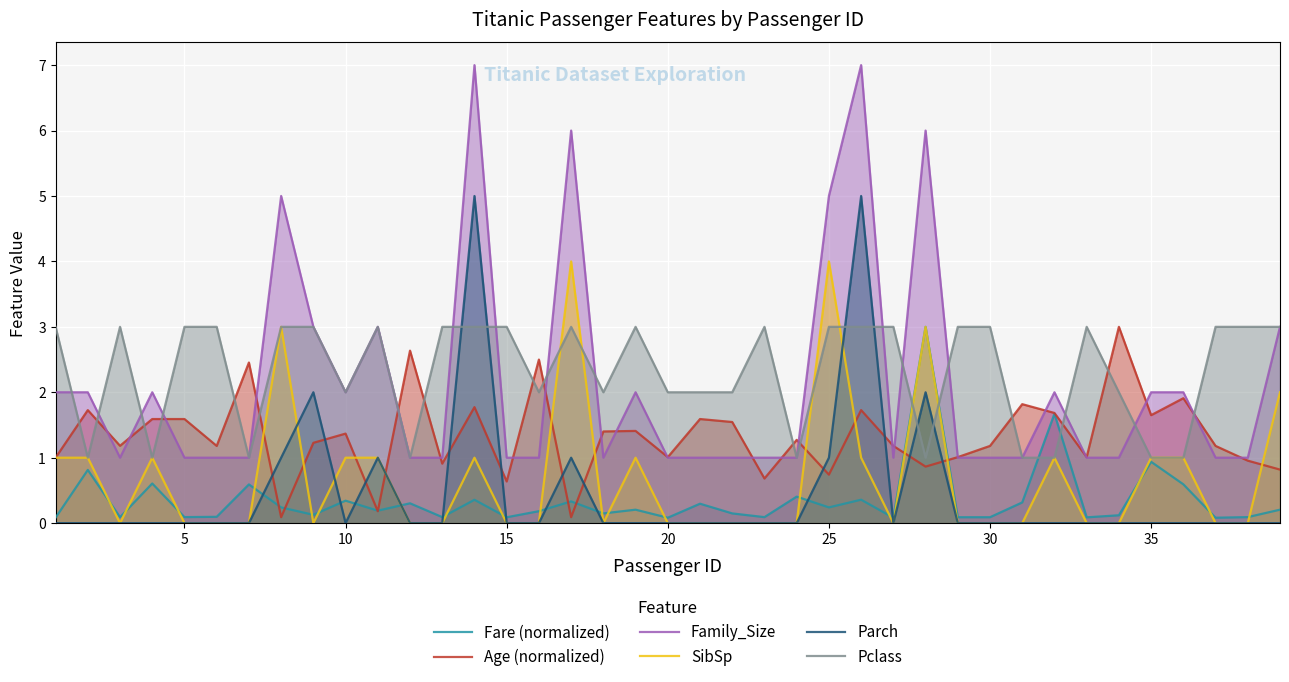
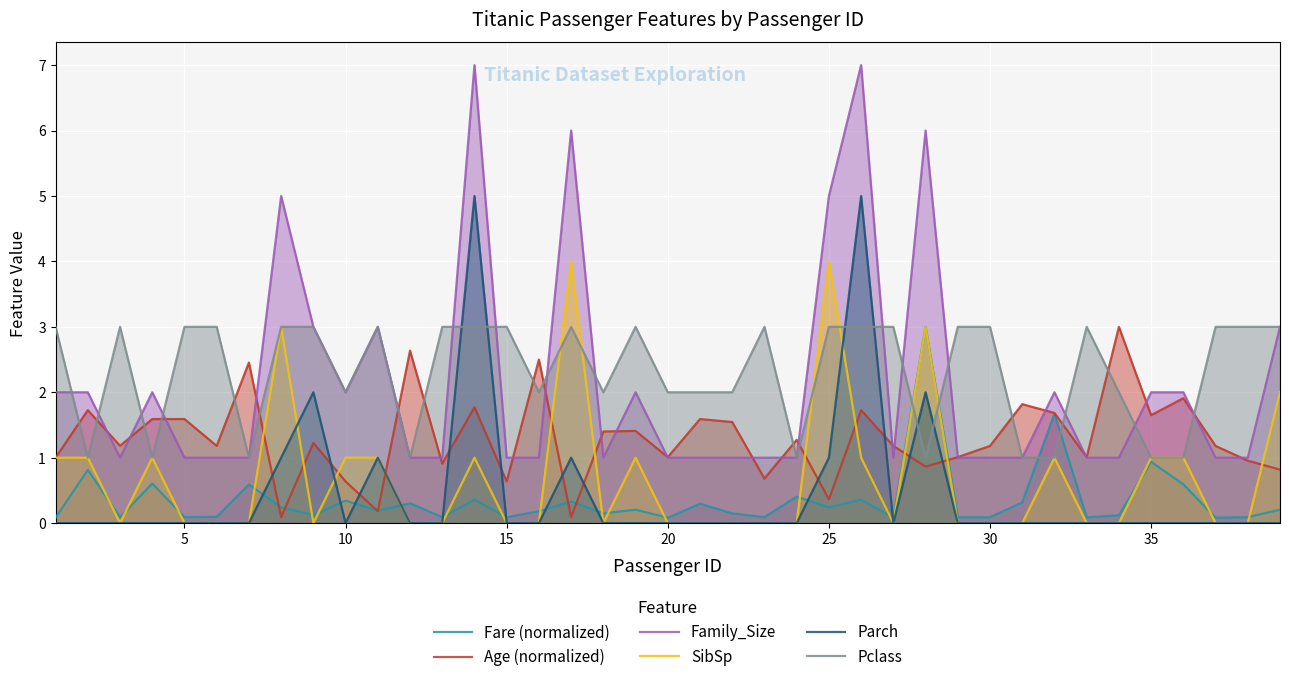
Age (normalized), 10: 1.4 -> 0.6
Age (normalized), 25: 0.7 -> 0.4
